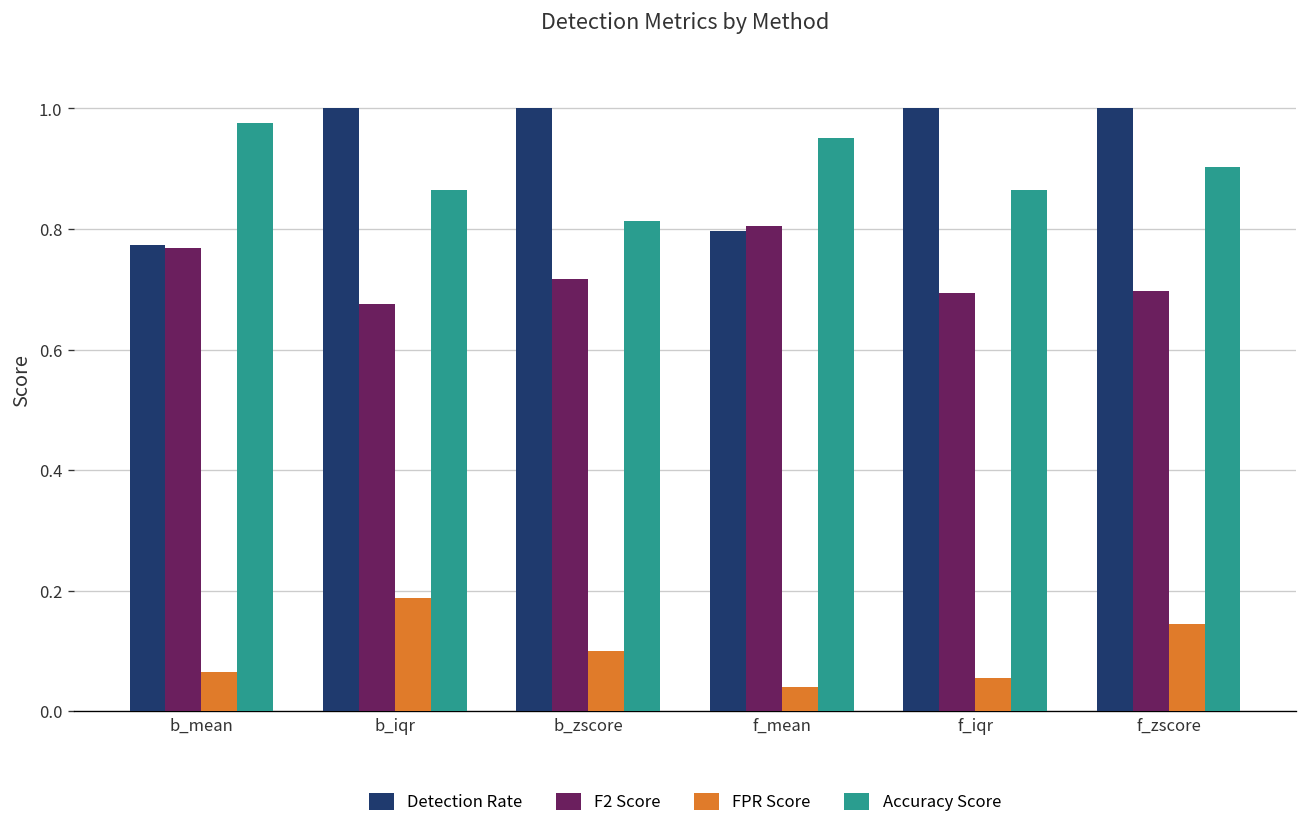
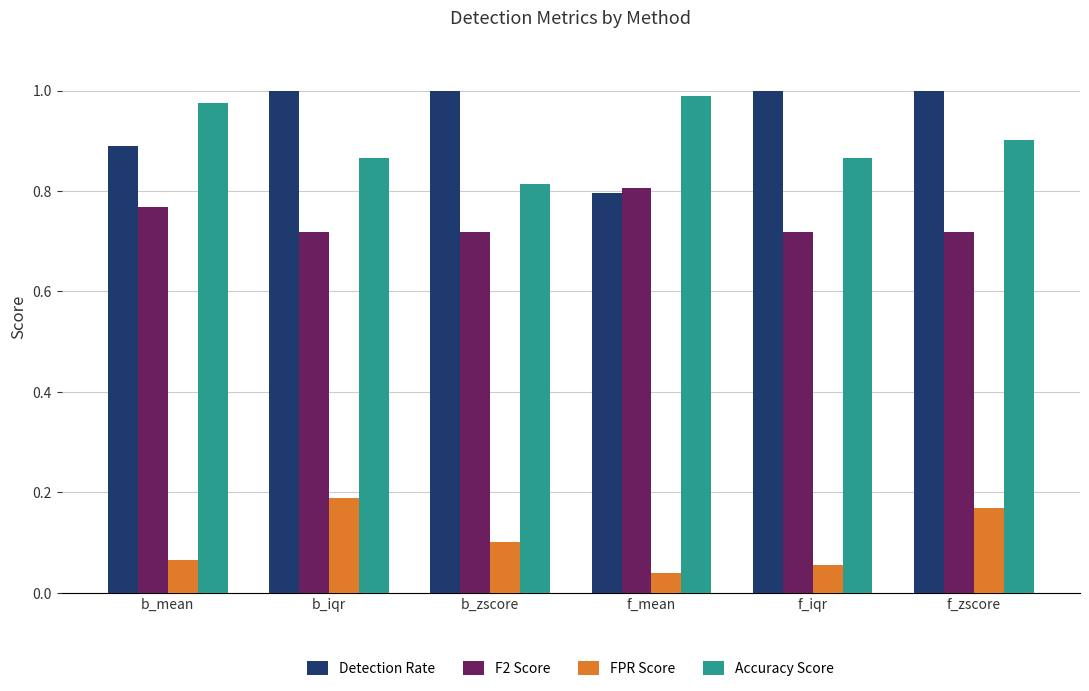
Detection Rate, b_mean: 0.77 -> 0.89
F2 Score, b_iqr: 0.68 -> 0.72
Accuracy Score, f_mean: 0.95 -> 0.99
F2 Score, f_iqr: 0.69 -> 0.72
F2 Score, f_zscore: 0.70 -> 0.72
FPR Score, f_zscore: 0.14 -> 0.17
